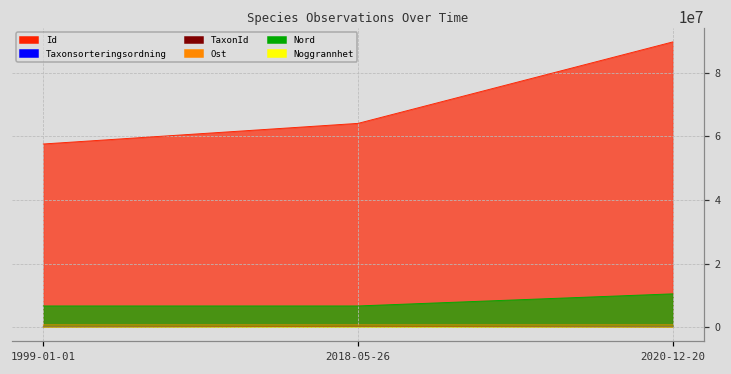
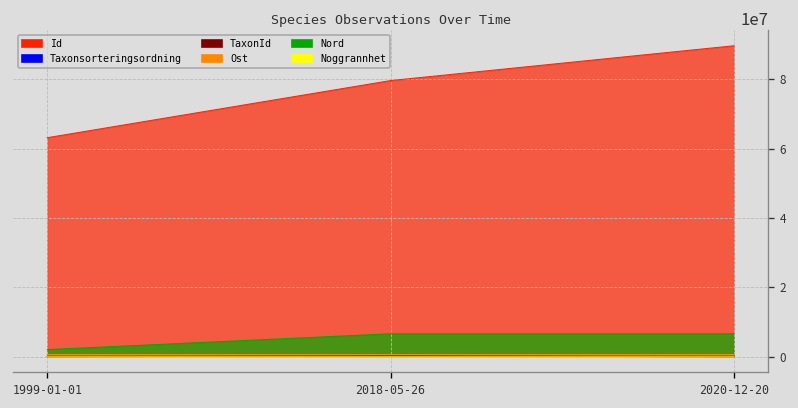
Id, 1999-01-01: 58000000 -> 63000000
Nord, 1999-01-01: 7000000 -> 2000000
Id, 2018-05-26: 64000000 -> 80000000
Nord, 2020-12-20: 10000000 -> 7000000
